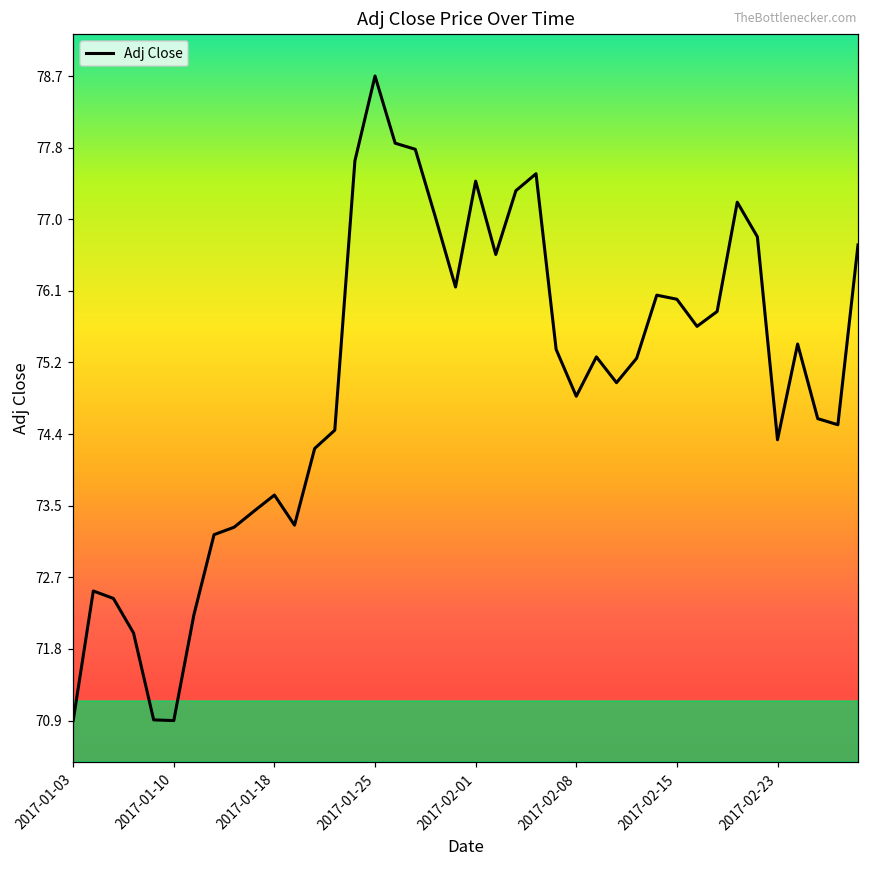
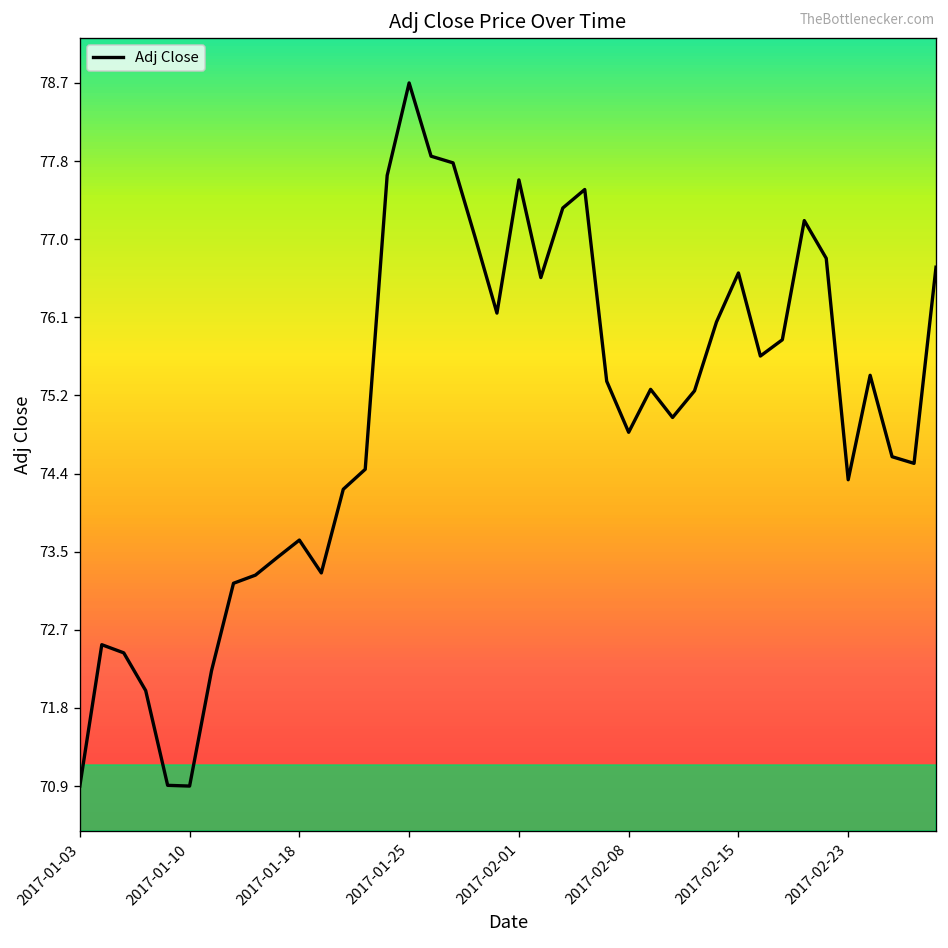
2017-02-01: 77.4 -> 77.6
2017-02-15: 76.0 -> 76.6
